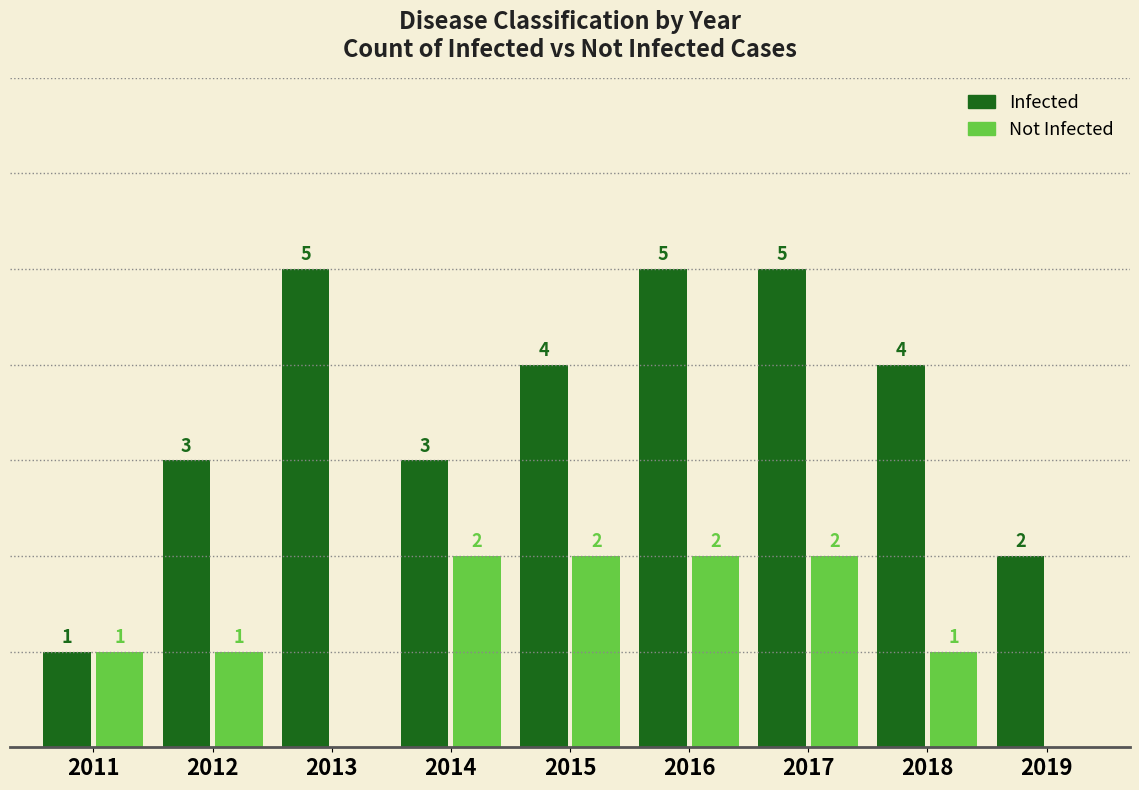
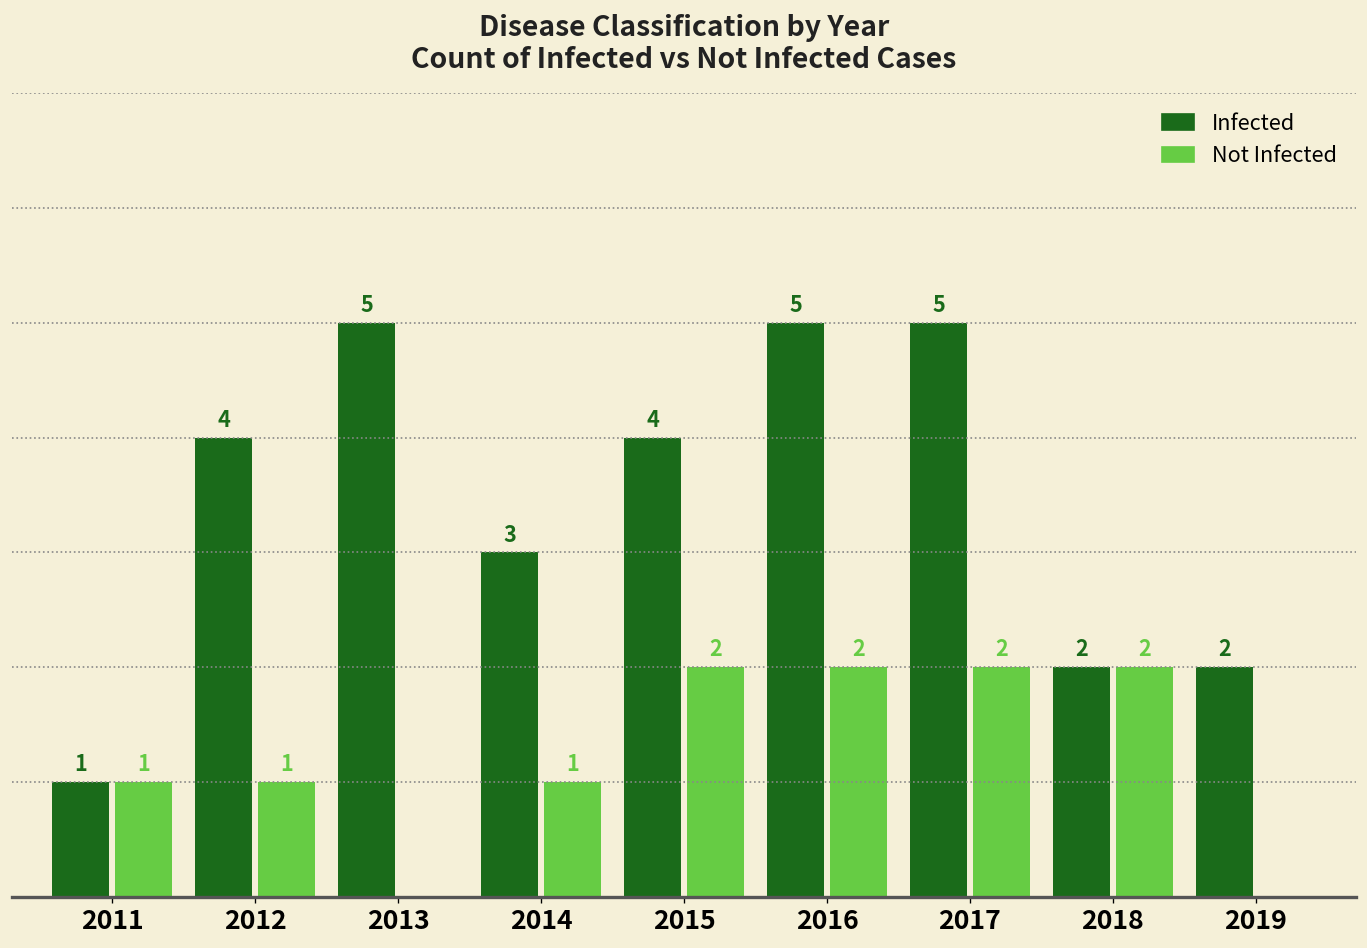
Infected, 2012: 3 -> 4
Not Infected, 2014: 2 -> 1
Infected, 2018: 4 -> 2
Not Infected, 2018: 1 -> 2
